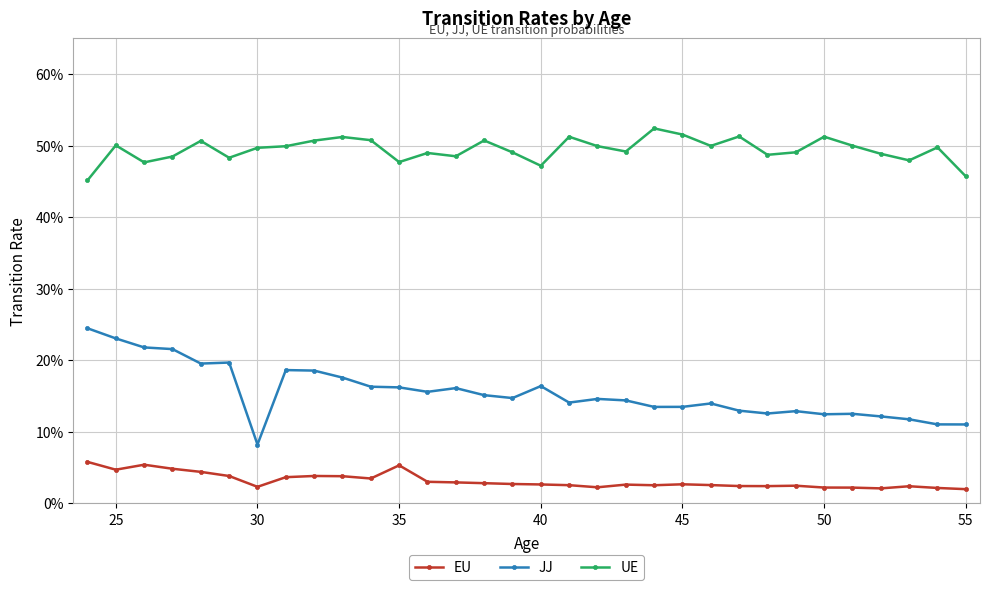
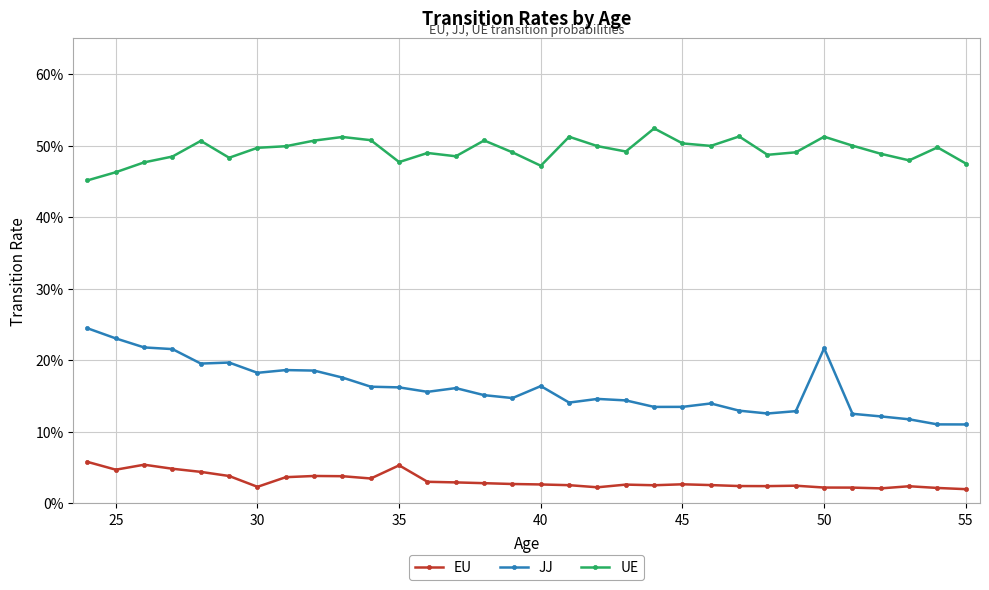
UE, 25: 50% -> 46%
JJ, 30: 8% -> 18%
UE, 45: 52% -> 50%
JJ, 50: 12% -> 22%
UE, 55: 46% -> 48%
